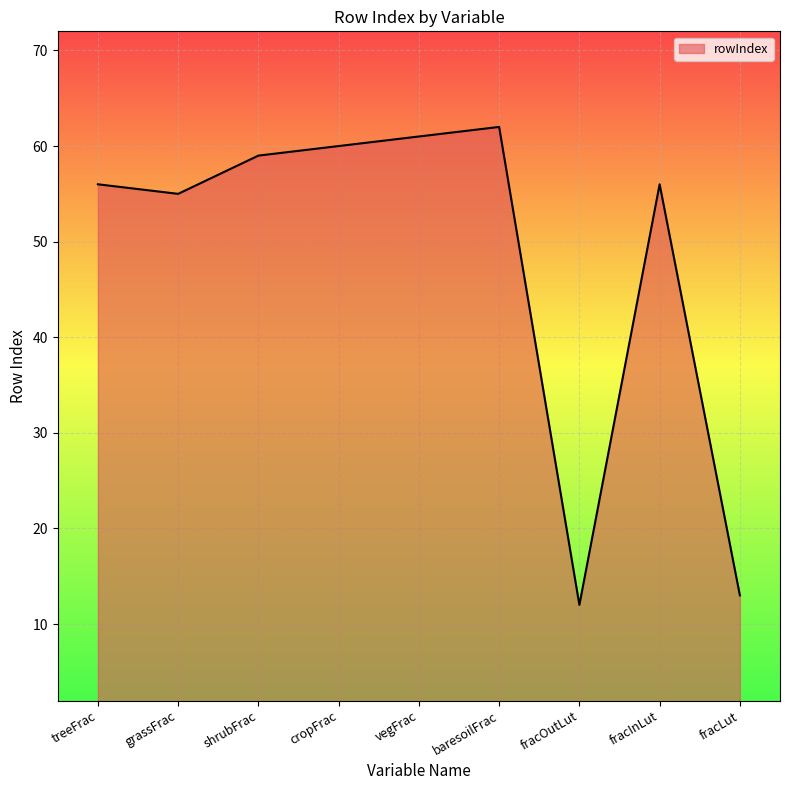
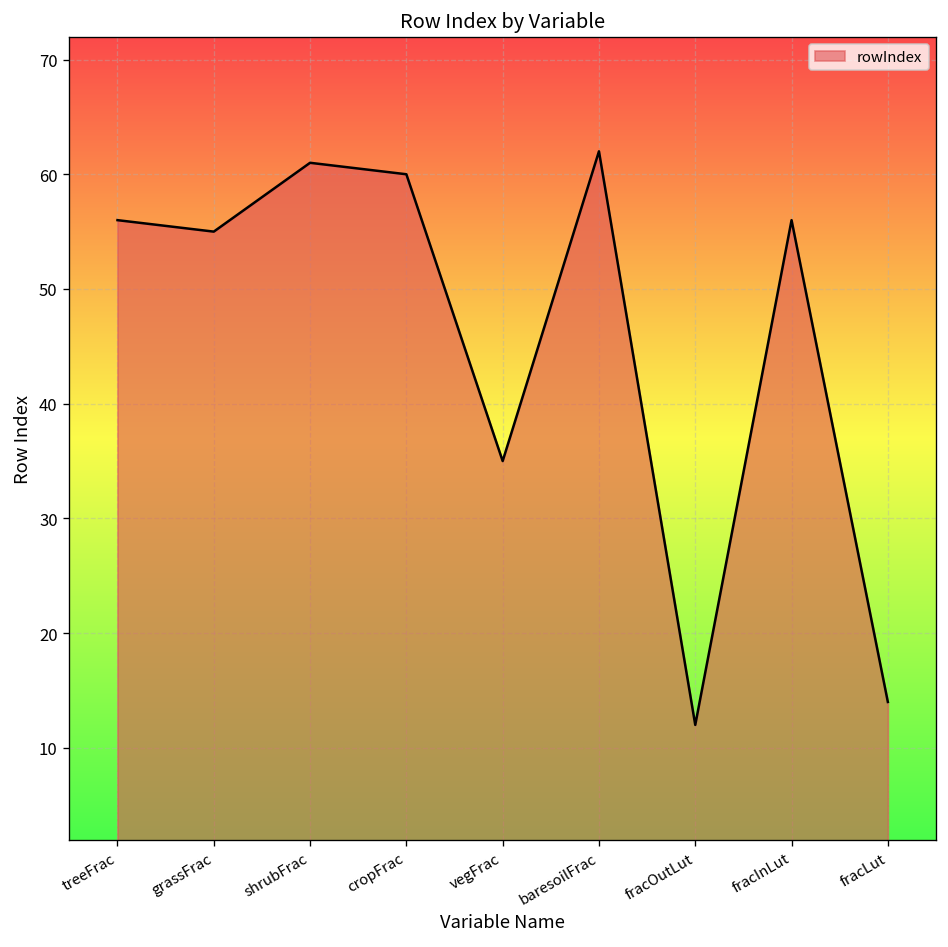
shrubFrac: 59 -> 61
vegFrac: 61 -> 35
fracLut: 13 -> 14
